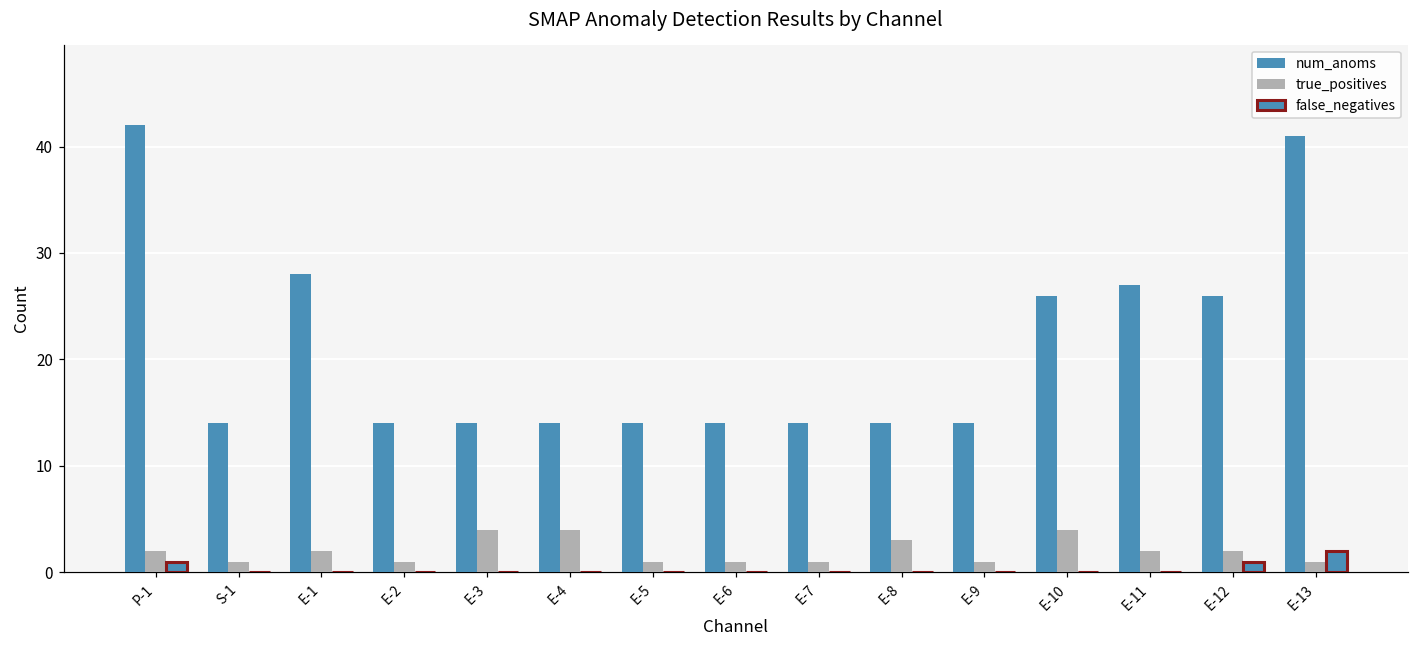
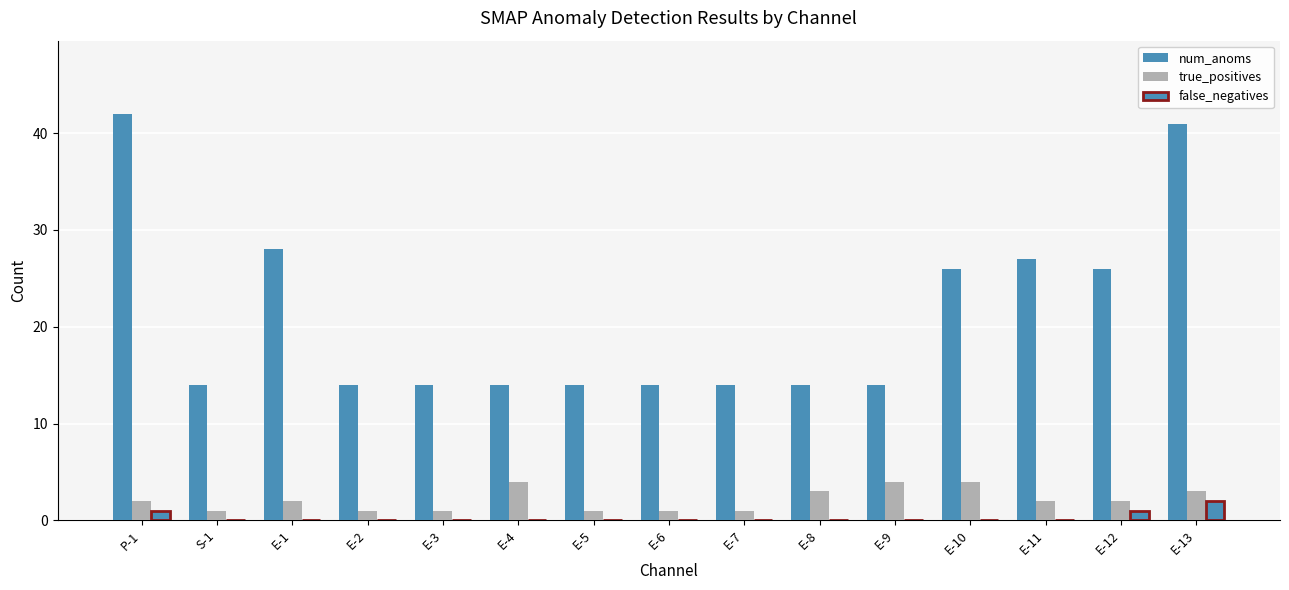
true_positives, E-3: 4 -> 1
true_positives, E-9: 1 -> 4
true_positives, E-13: 1 -> 3
